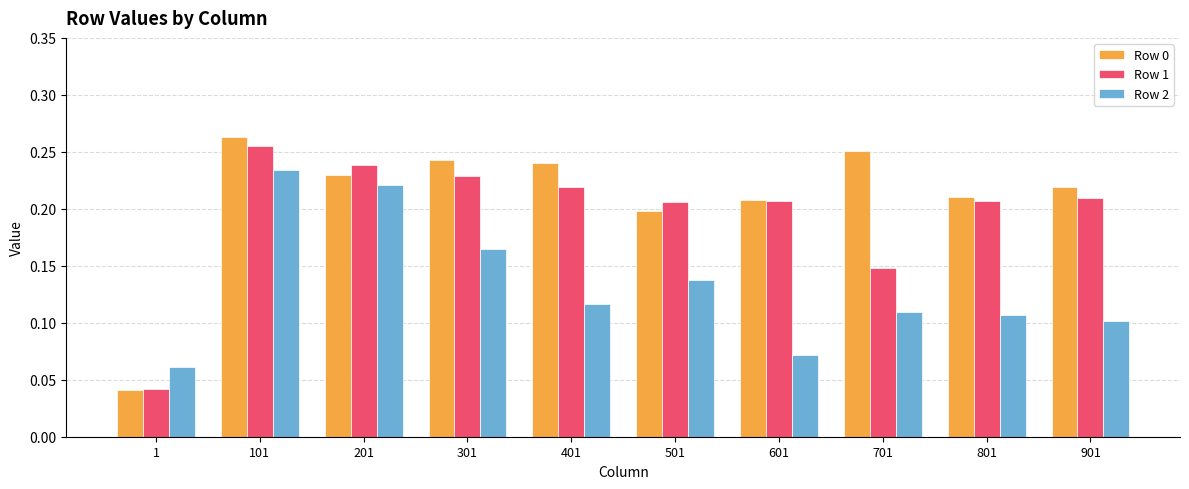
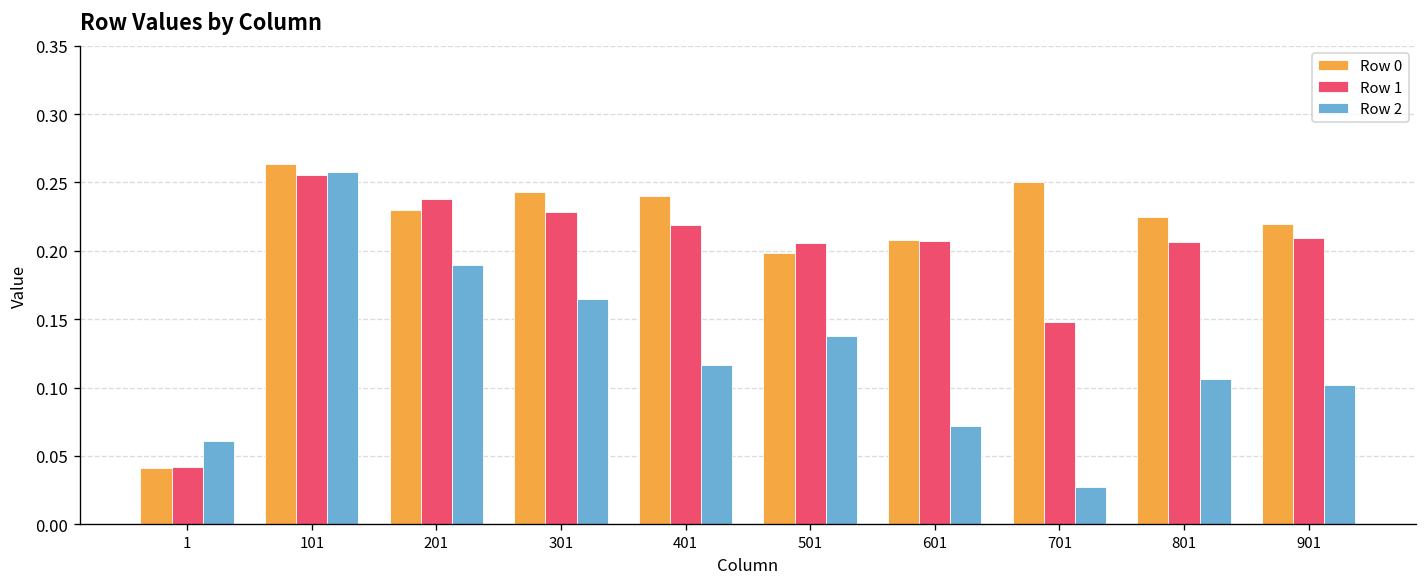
Row 2, 101: 0.234 -> 0.258
Row 2, 201: 0.220 -> 0.190
Row 2, 701: 0.109 -> 0.027
Row 0, 801: 0.210 -> 0.225
